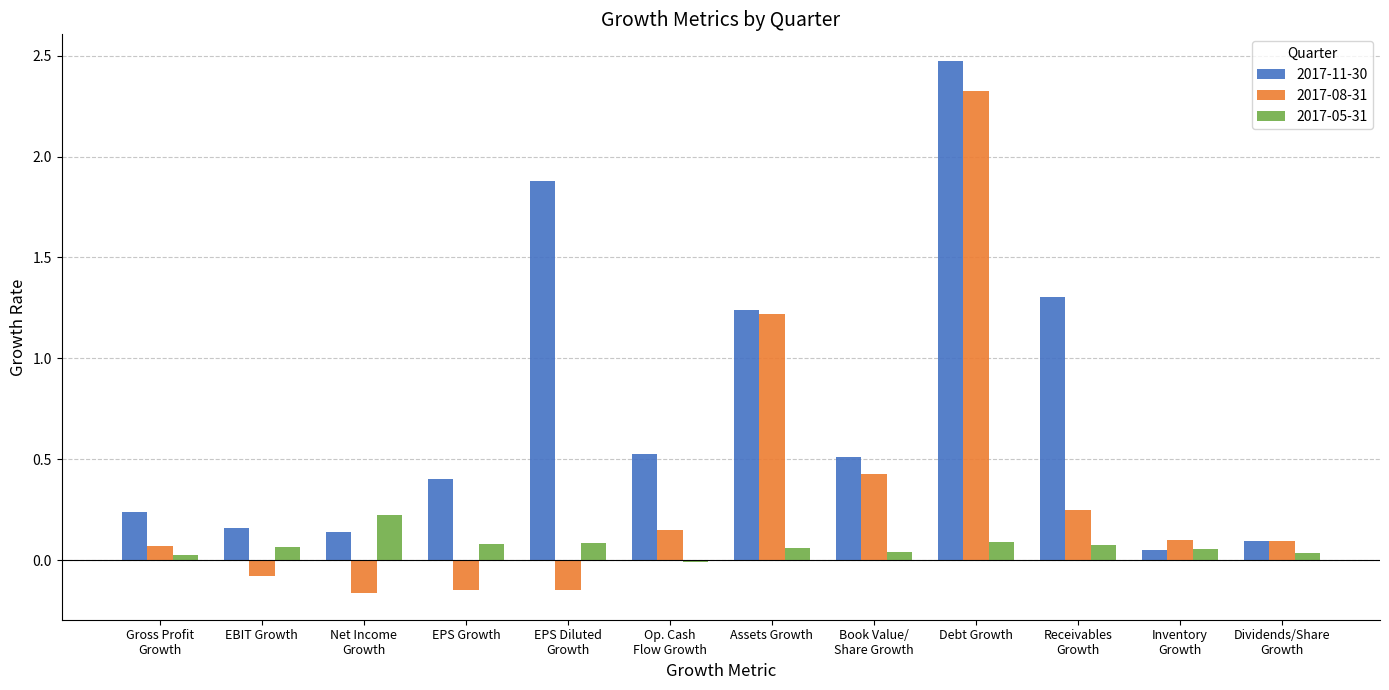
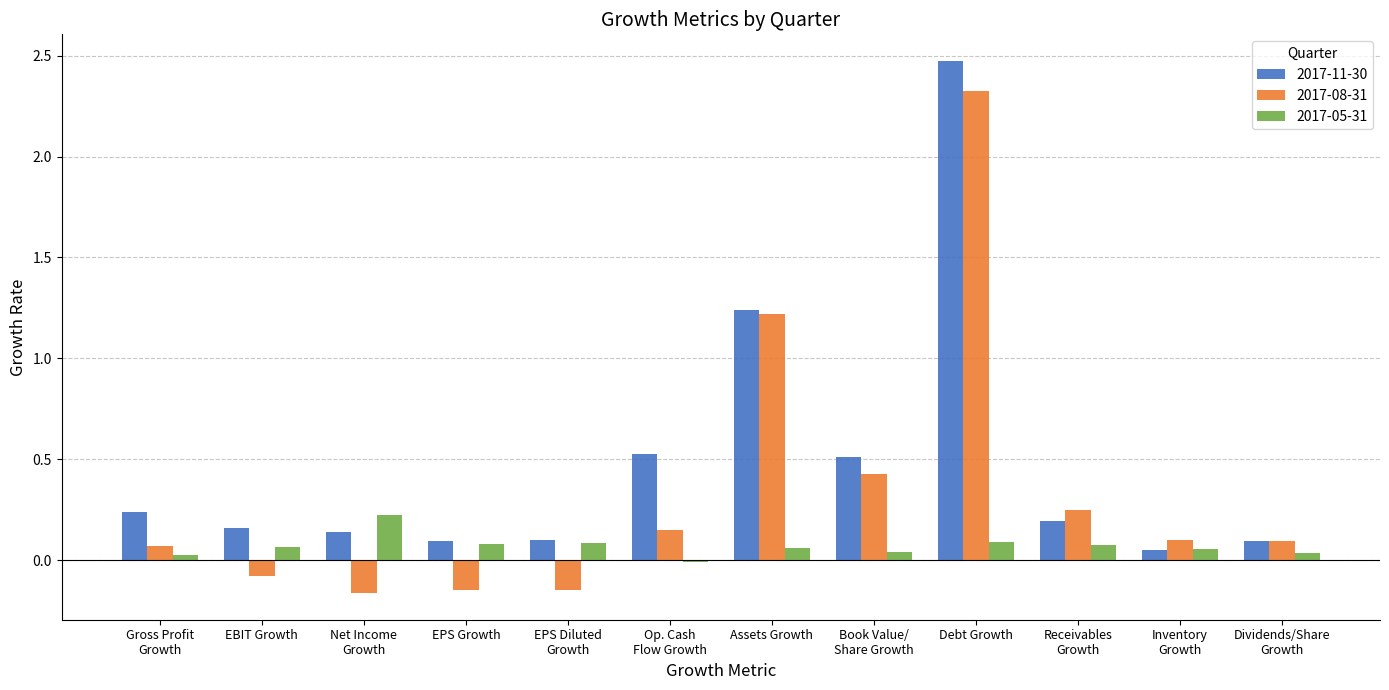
2017-11-30, EPS Growth: 0.40 -> 0.10
2017-11-30, EPS Diluted Growth: 1.88 -> 0.10
2017-11-30, Receivables Growth: 1.30 -> 0.19
